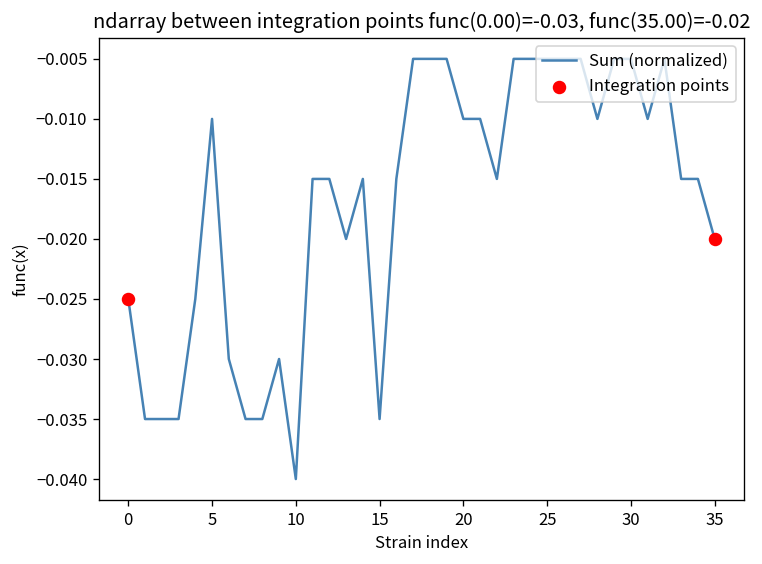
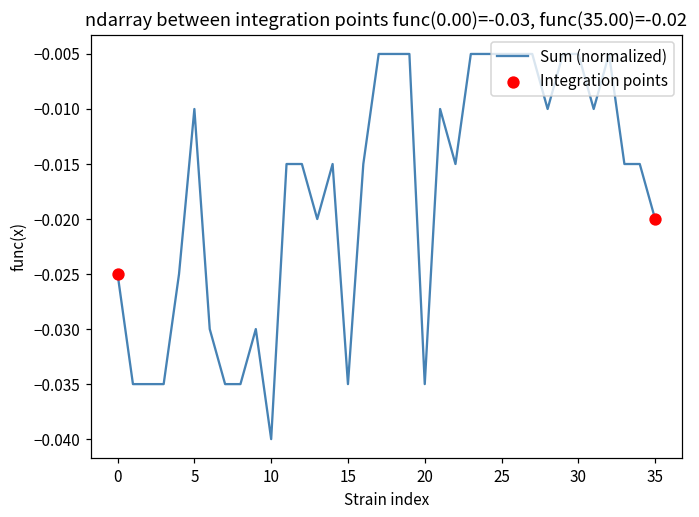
Sum (normalized), 20: -0.0100 -> -0.0350
